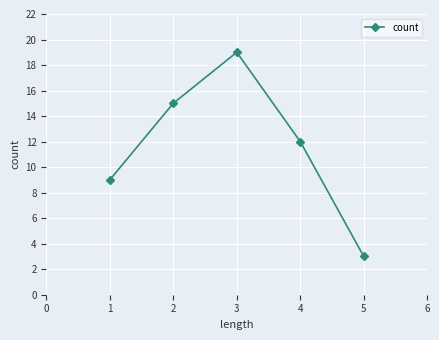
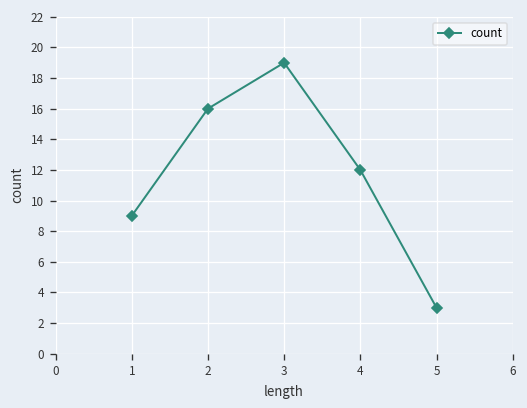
2: 15 -> 16
